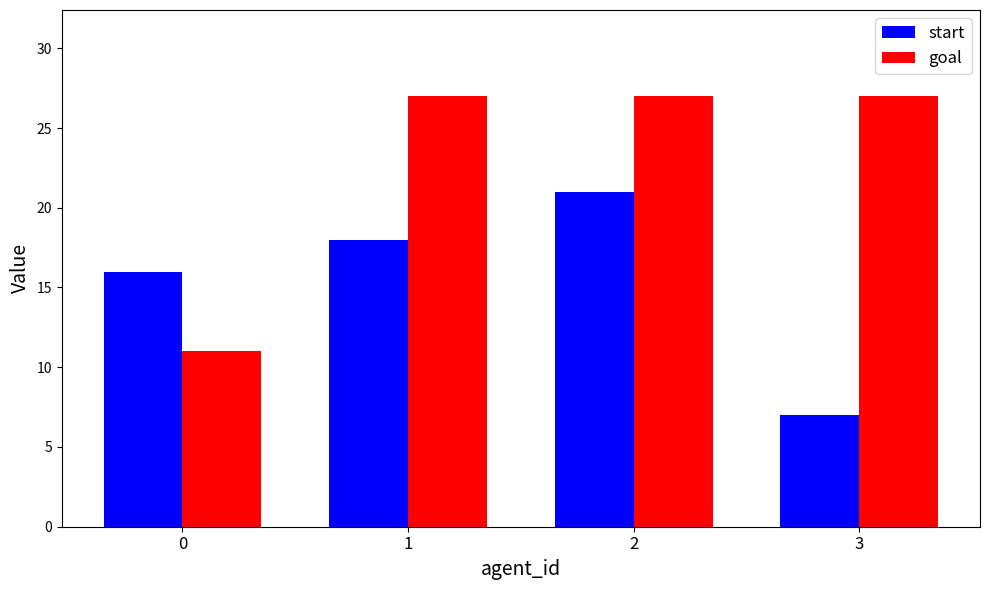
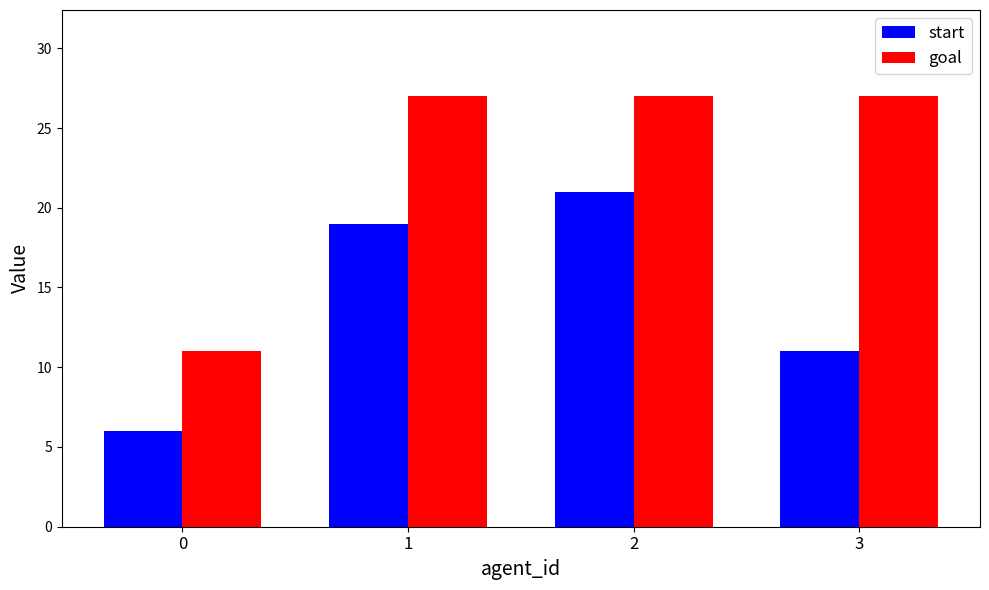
start, 0: 16 -> 6
start, 1: 18 -> 19
start, 3: 7 -> 11
